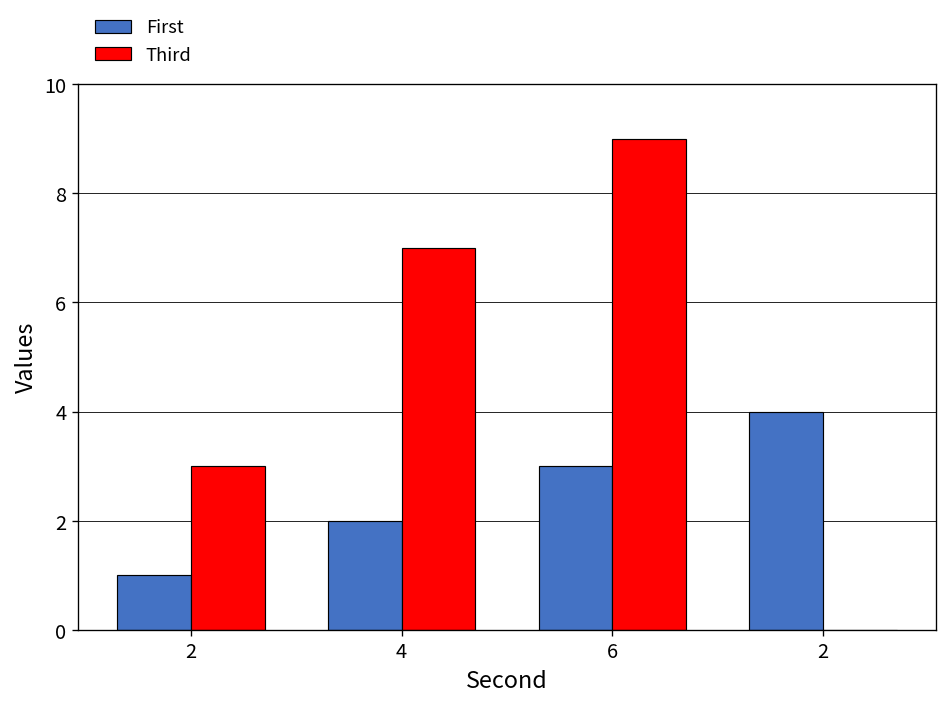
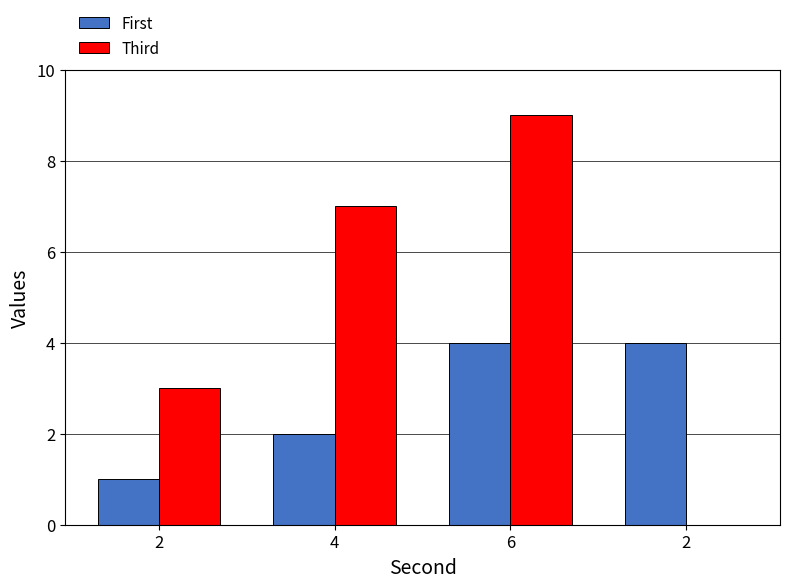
First, 6: 3 -> 4
